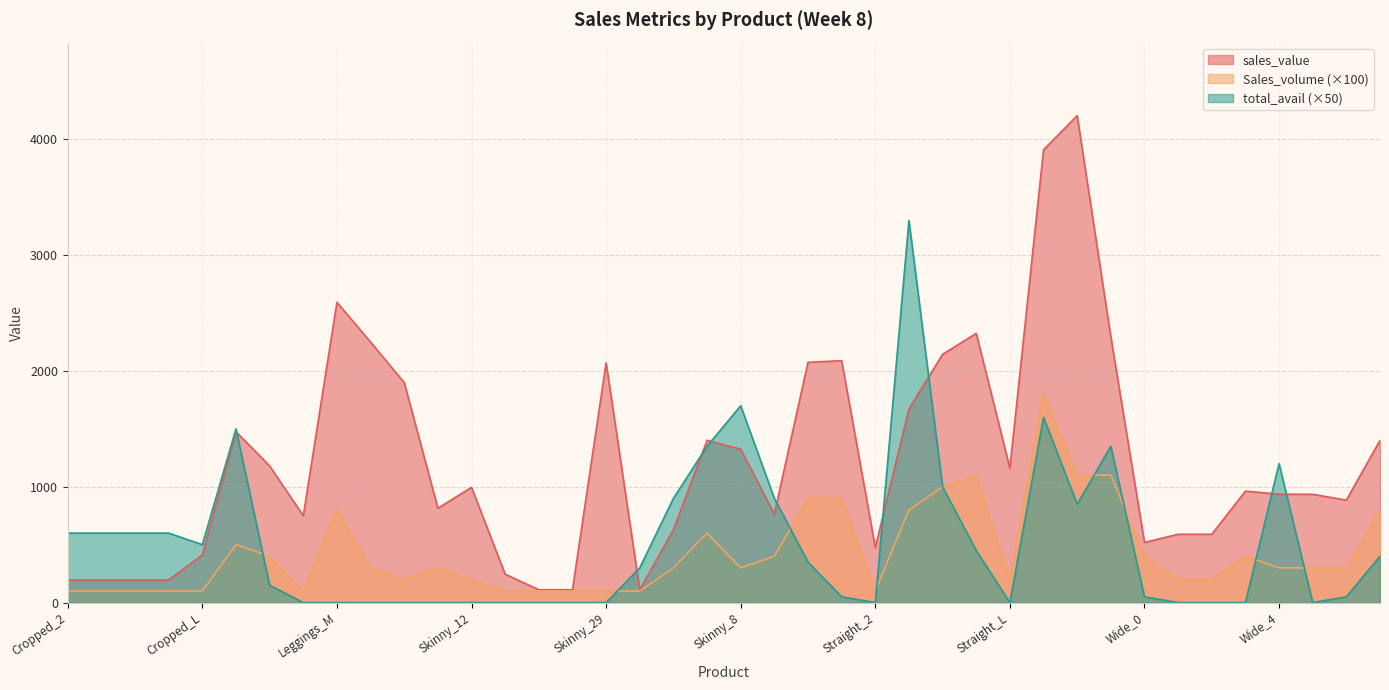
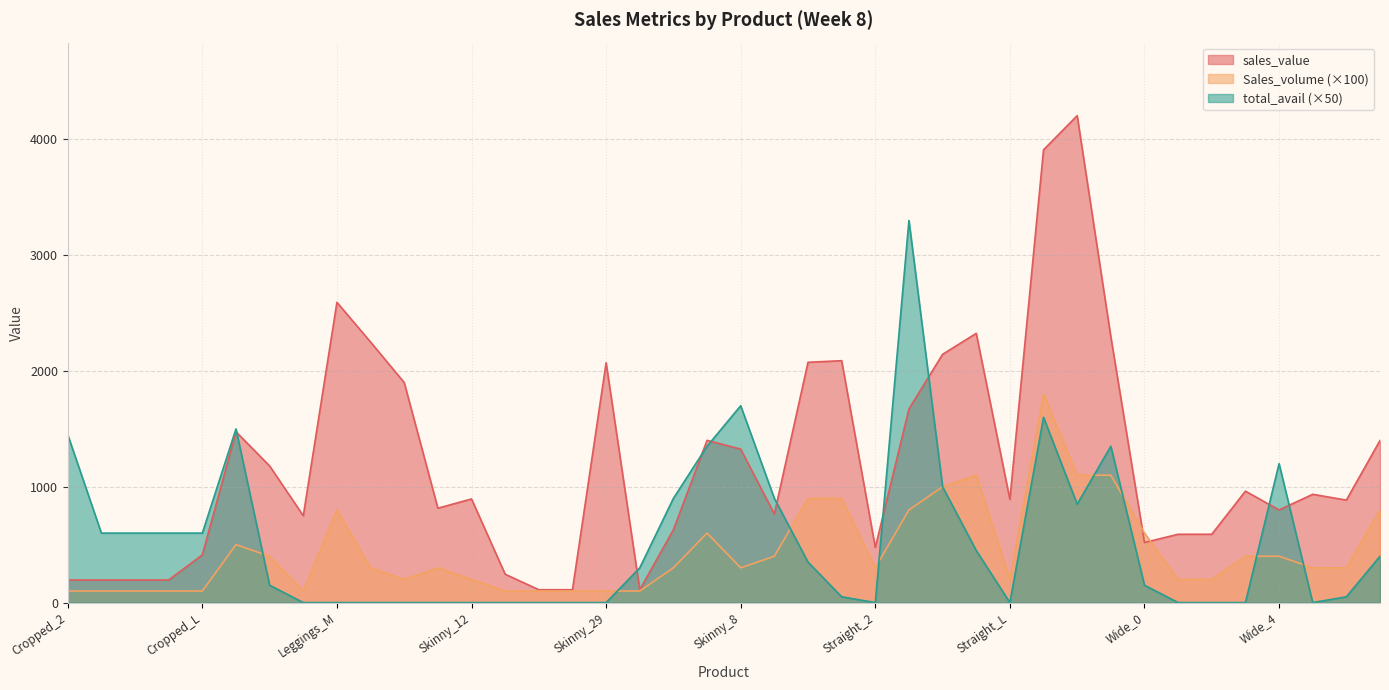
total_avail (×50), Cropped_2: 600 -> 1450
total_avail (×50), Cropped_L: 500 -> 600
sales_value, Skinny_12: 1000 -> 900
Sales_volume (×100), Straight_2: 100 -> 300
sales_value, Straight_L: 1160 -> 890
Sales_volume (×100), Wide_0: 400 -> 600
total_avail (×50), Wide_0: 50 -> 150
sales_value, Wide_4: 940 -> 800
Sales_volume (×100), Wide_4: 300 -> 400
